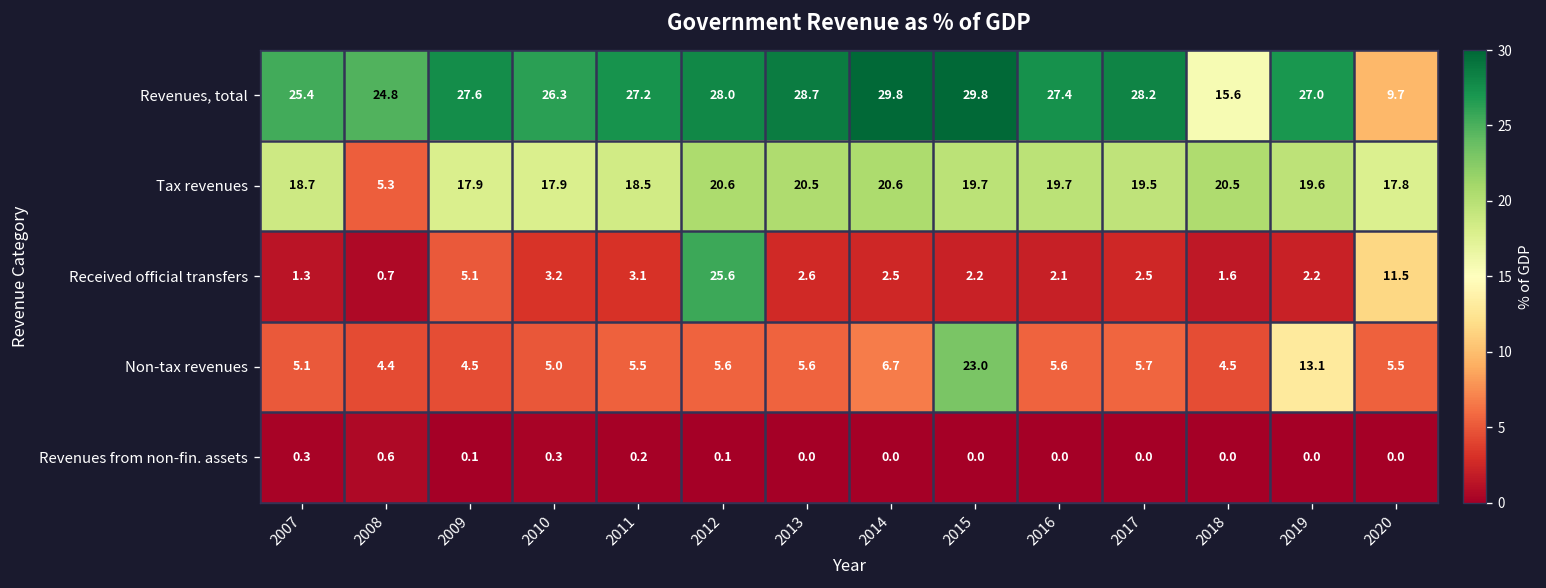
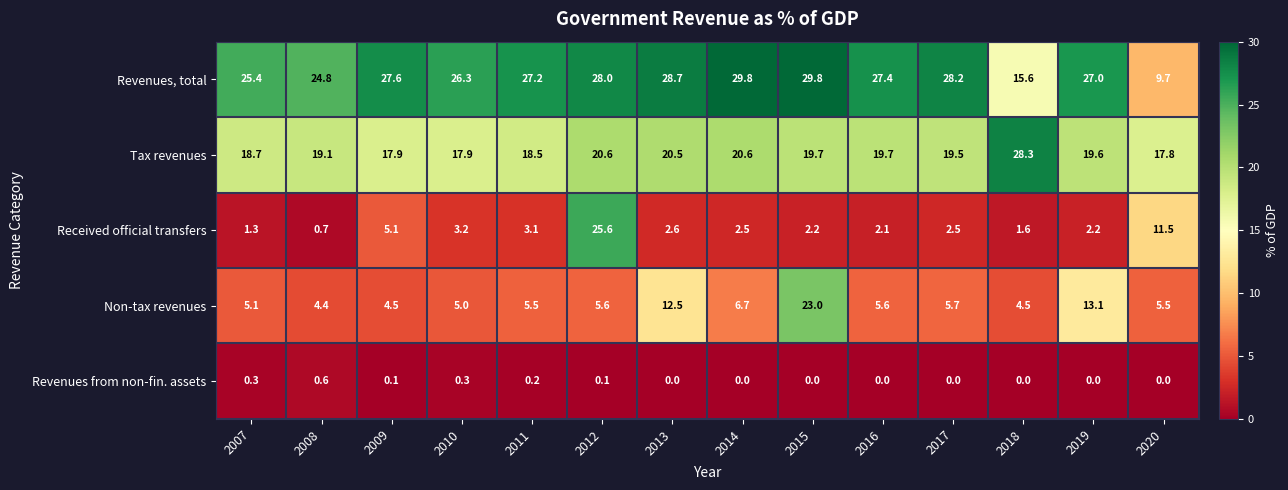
Tax revenues, 2008: 5.3 -> 19.1
Tax revenues, 2018: 20.5 -> 28.3
Non-tax revenues, 2013: 5.6 -> 12.5
